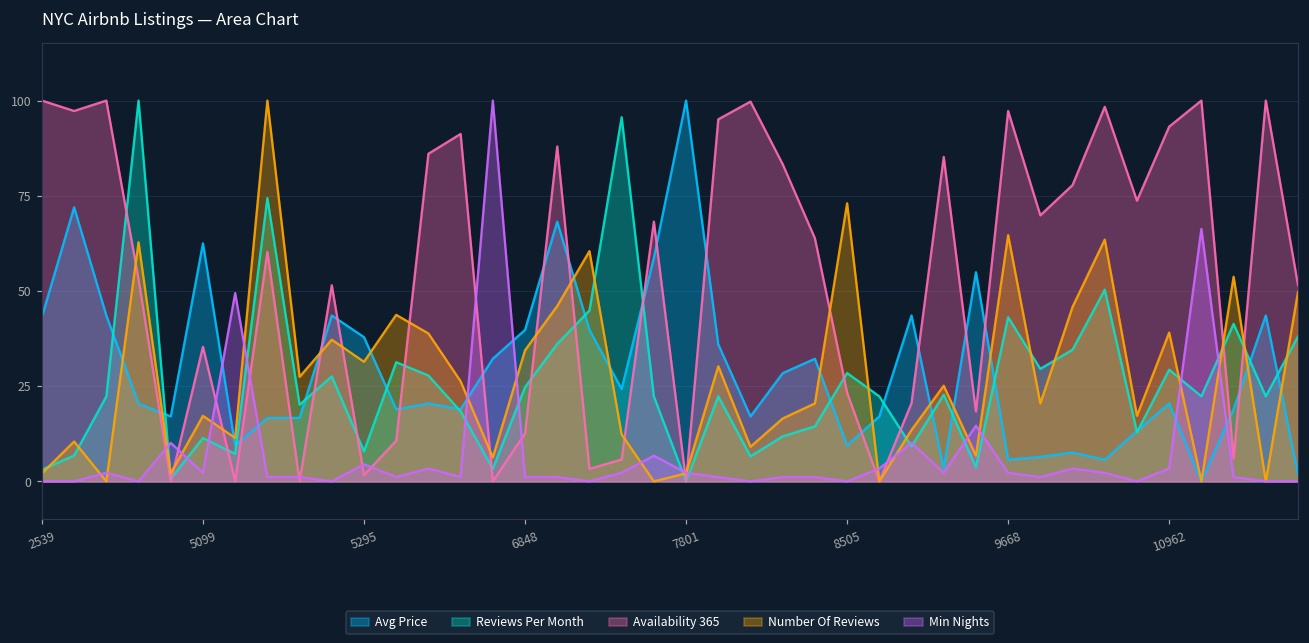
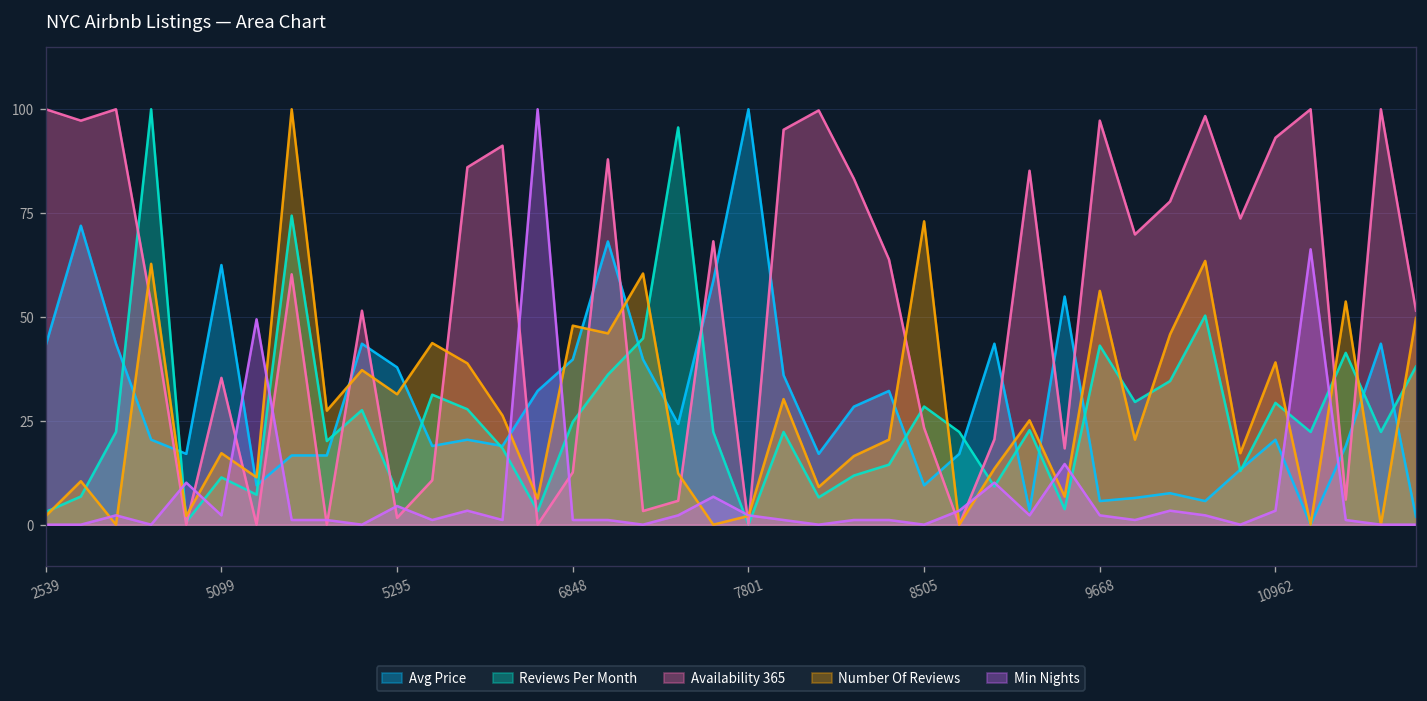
Number Of Reviews, 6848: 34 -> 48
Number Of Reviews, 9668: 65 -> 56
